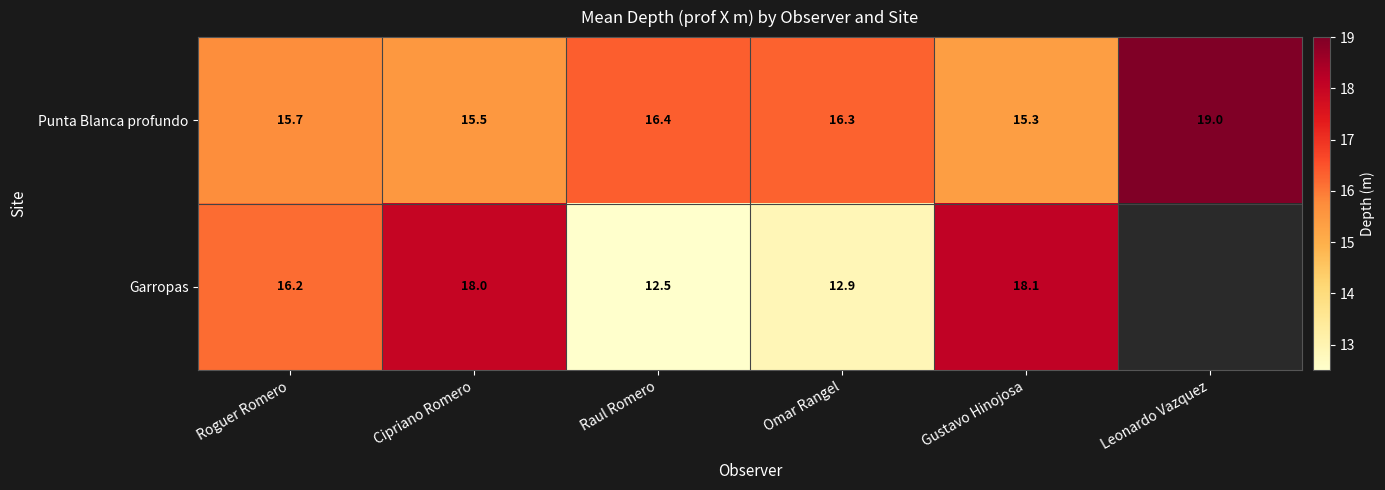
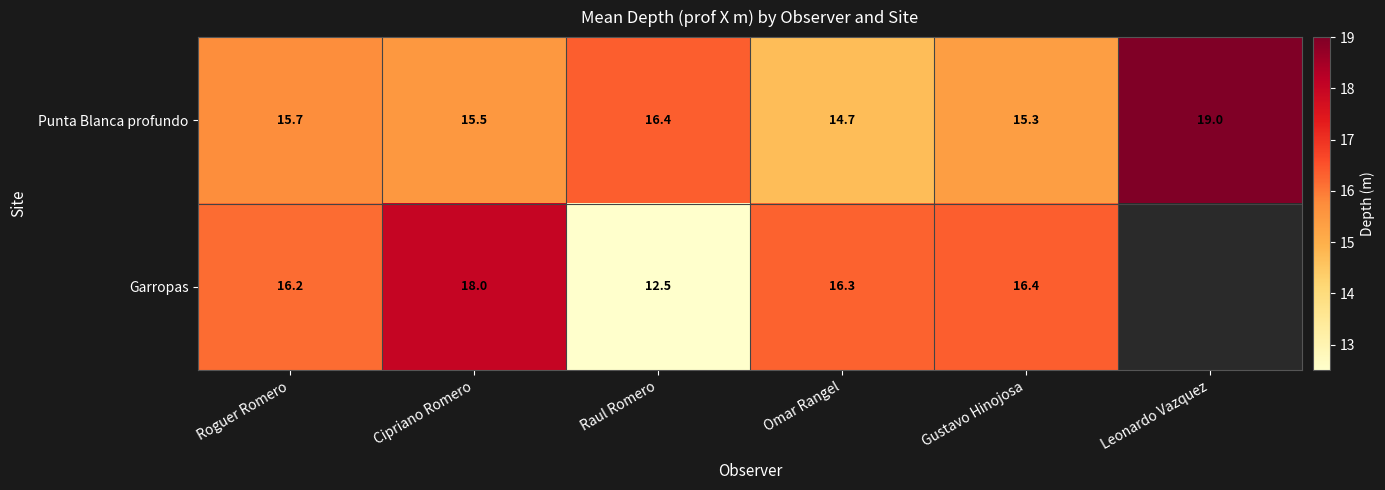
Punta Blanca profundo, Omar Rangel: 16.3 -> 14.7
Garropas, Omar Rangel: 12.9 -> 16.3
Garropas, Gustavo Hinojosa: 18.1 -> 16.4
